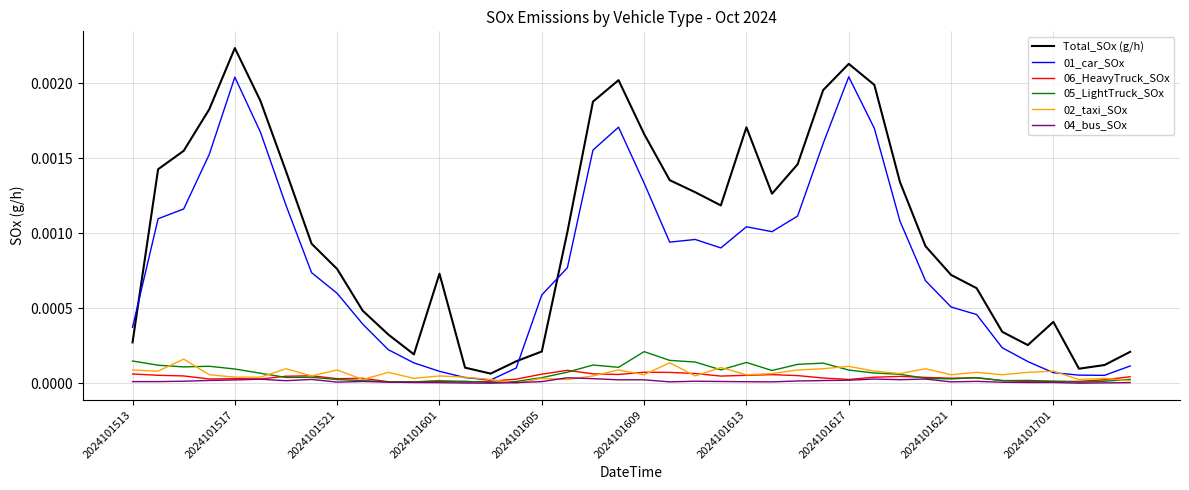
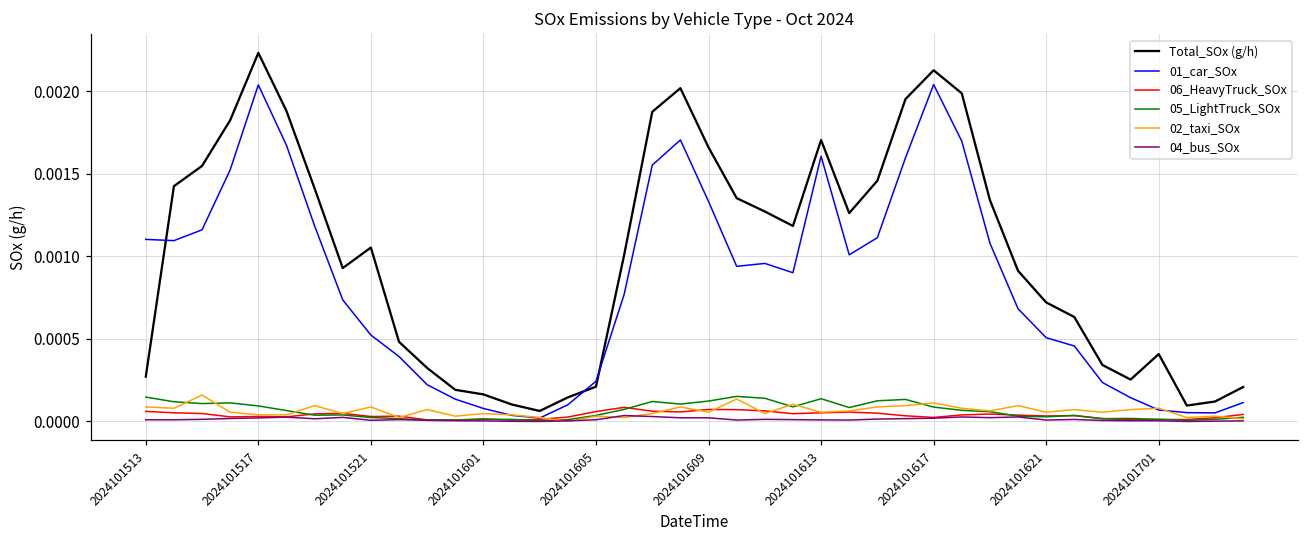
01_car_SOx, 2024101513: 0.00037 -> 0.00110
Total_SOx (g/h), 2024101521: 0.00076 -> 0.00105
01_car_SOx, 2024101521: 0.00060 -> 0.00052
Total_SOx (g/h), 2024101601: 0.00073 -> 0.00016
01_car_SOx, 2024101605: 0.00059 -> 0.00024
05_LightTruck_SOx, 2024101609: 0.00021 -> 0.00012
01_car_SOx, 2024101613: 0.00104 -> 0.00161
